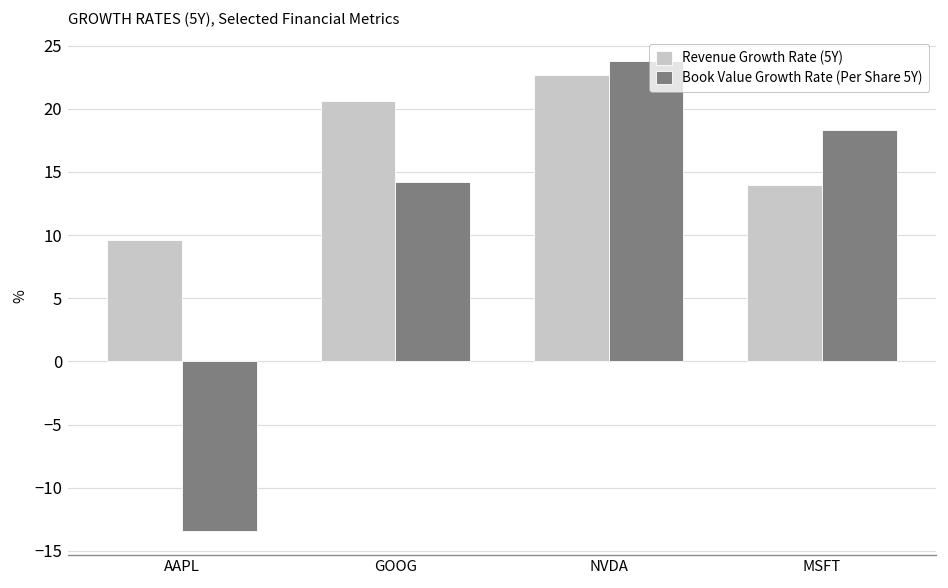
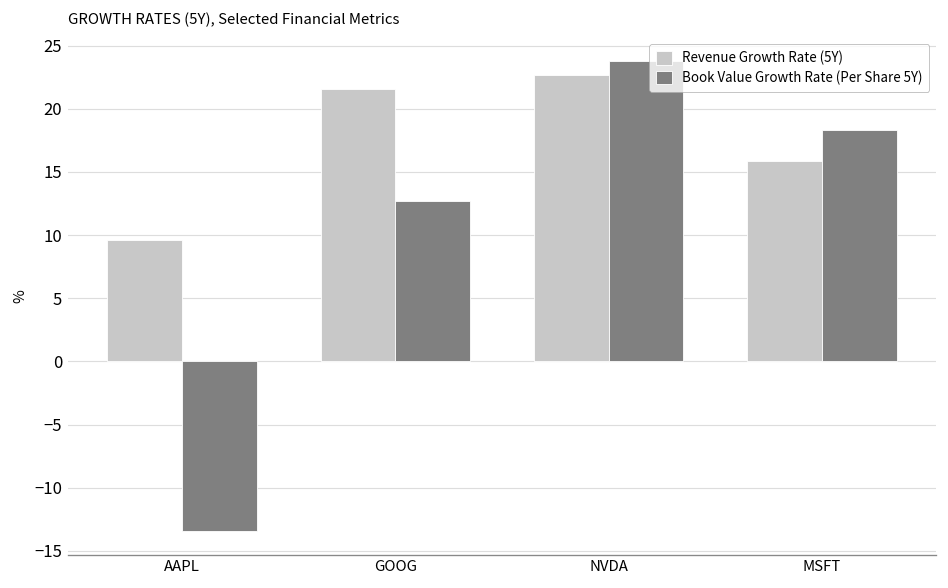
Revenue Growth Rate (5Y), GOOG: 20.6 -> 21.6
Book Value Growth Rate (Per Share 5Y), GOOG: 14.2 -> 12.7
Revenue Growth Rate (5Y), MSFT: 13.9 -> 15.9
